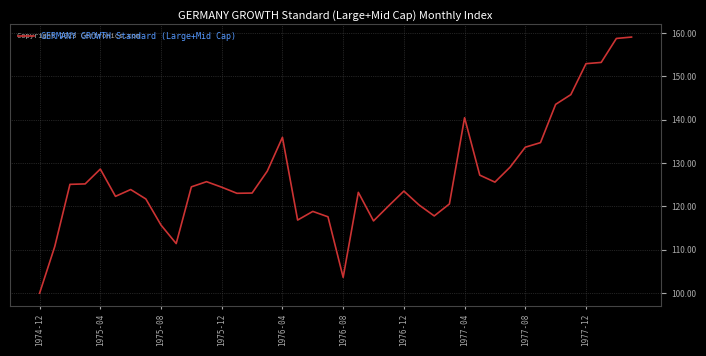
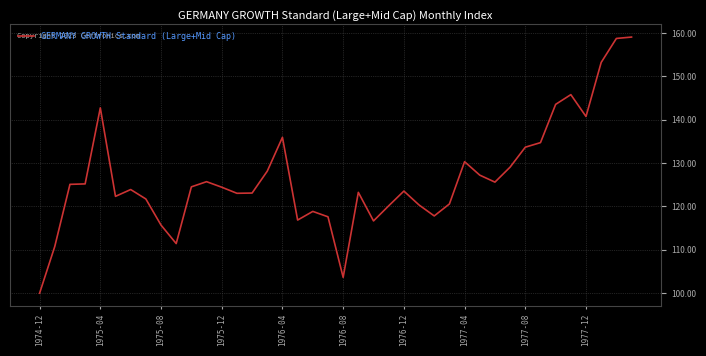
1975-04: 129 -> 143
1977-04: 140 -> 130
1977-12: 153 -> 141
